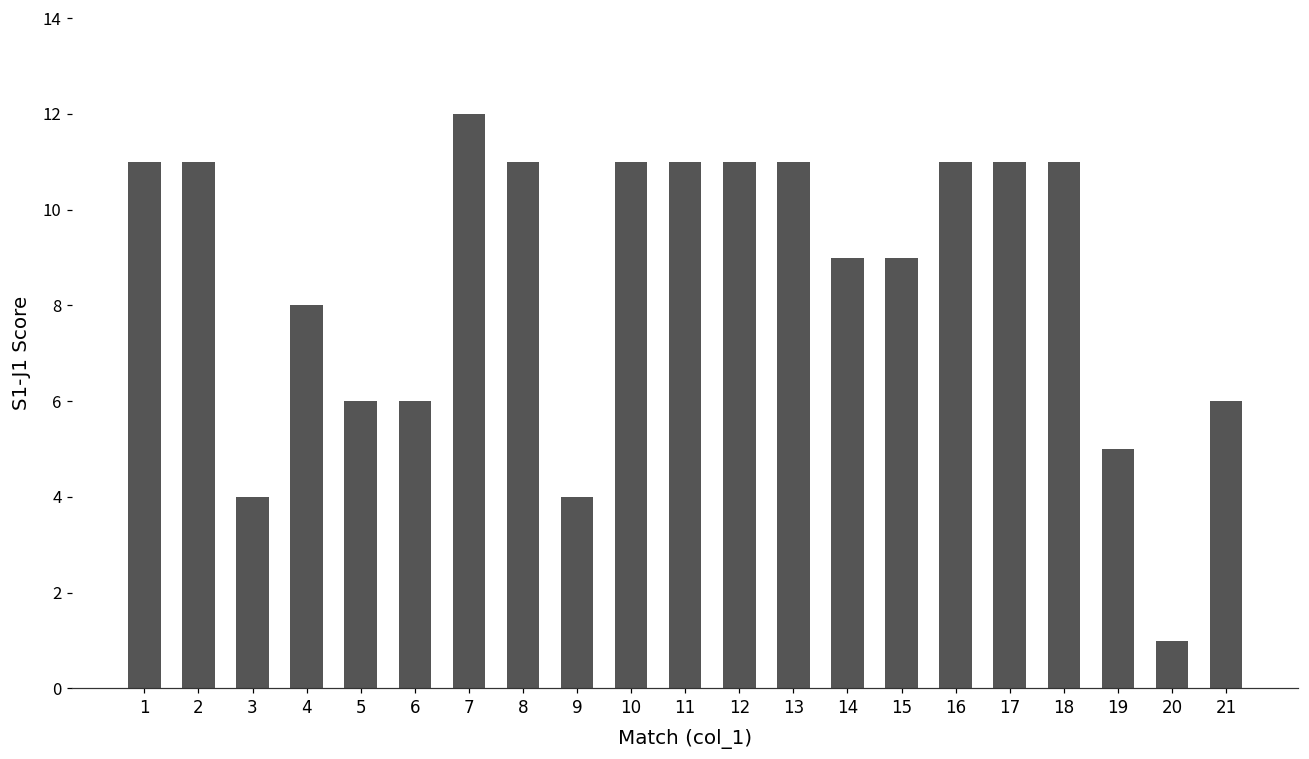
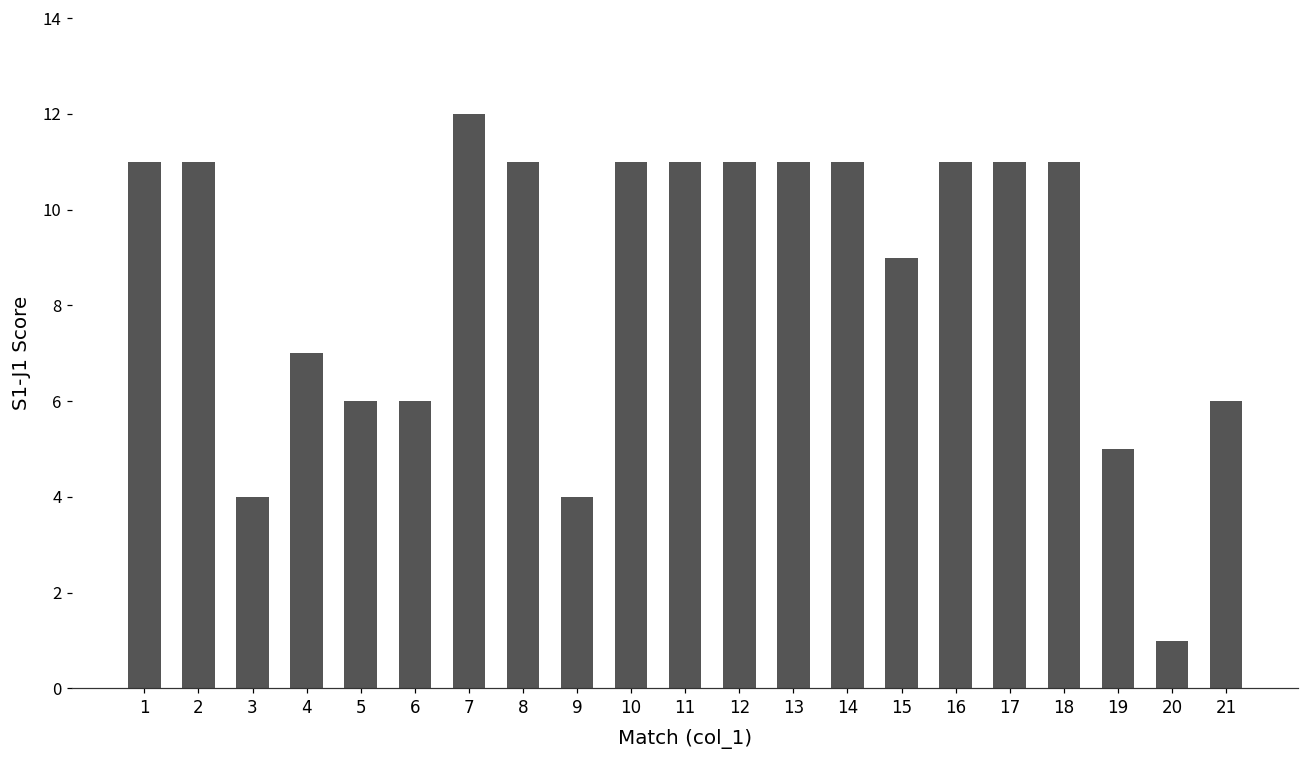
4: 8 -> 7
14: 9 -> 11
